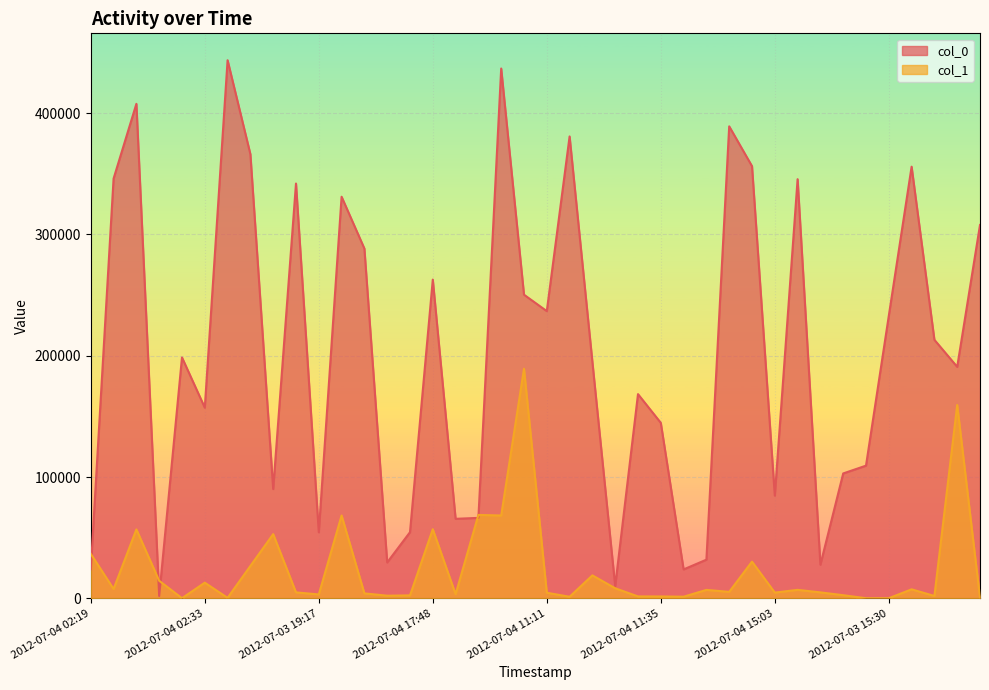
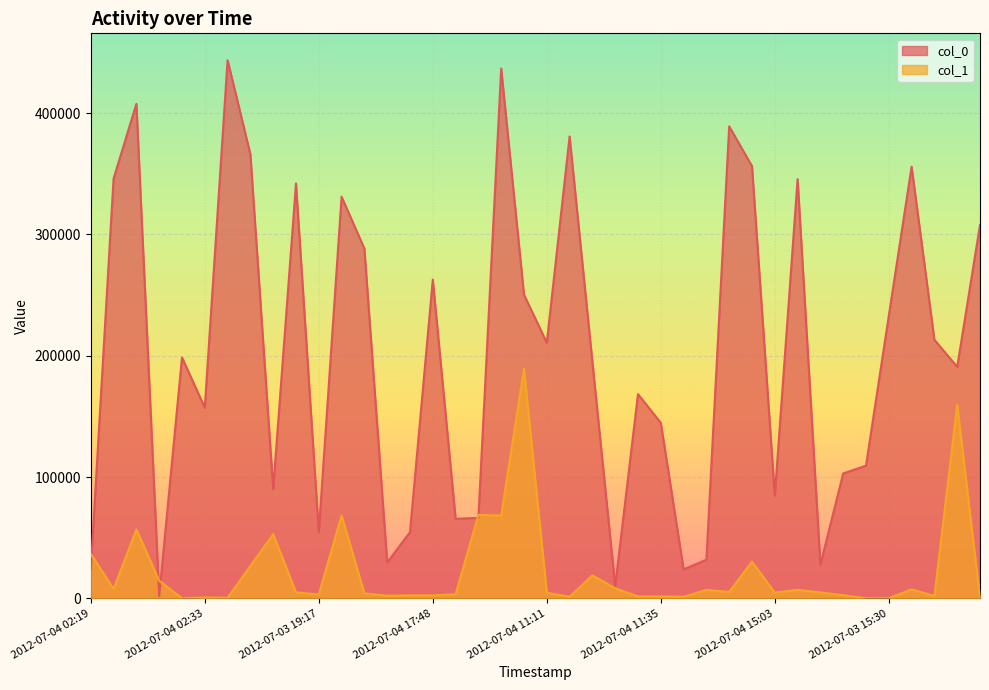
col_1, 2012-07-04 02:33: 13000 -> 1000
col_1, 2012-07-04 17:48: 57000 -> 2000
col_0, 2012-07-04 11:11: 237000 -> 211000
